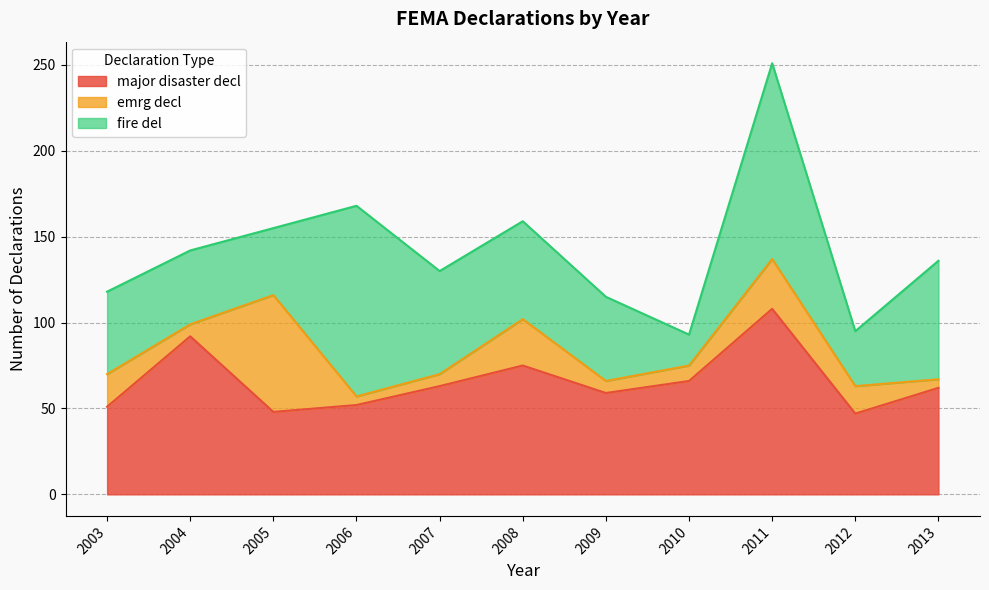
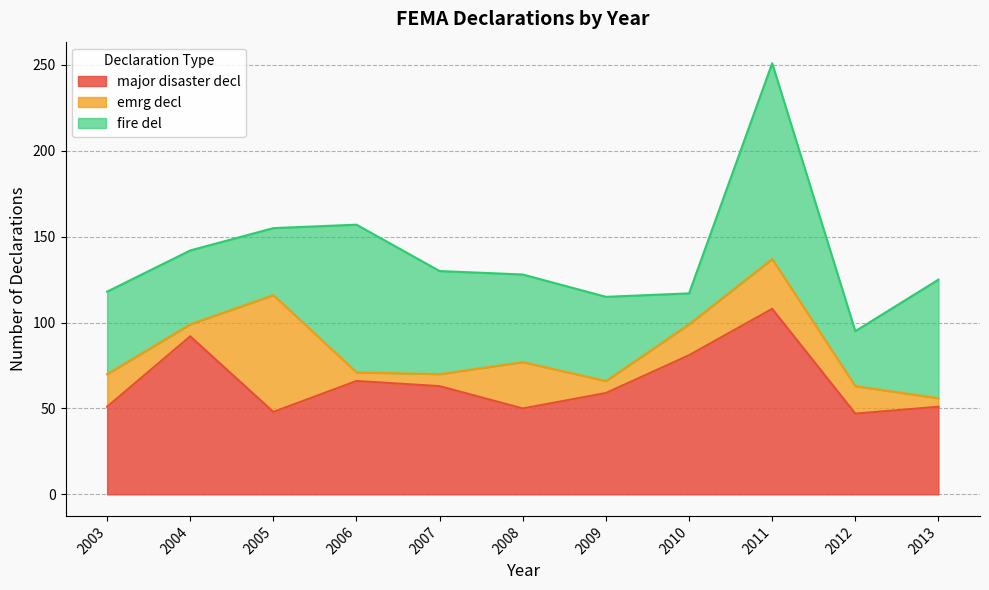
major disaster decl, 2006: 52 -> 66
fire del, 2006: 111 -> 86
major disaster decl, 2008: 75 -> 50
fire del, 2008: 57 -> 51
major disaster decl, 2010: 66 -> 81
emrg decl, 2010: 9 -> 18
major disaster decl, 2013: 62 -> 51
